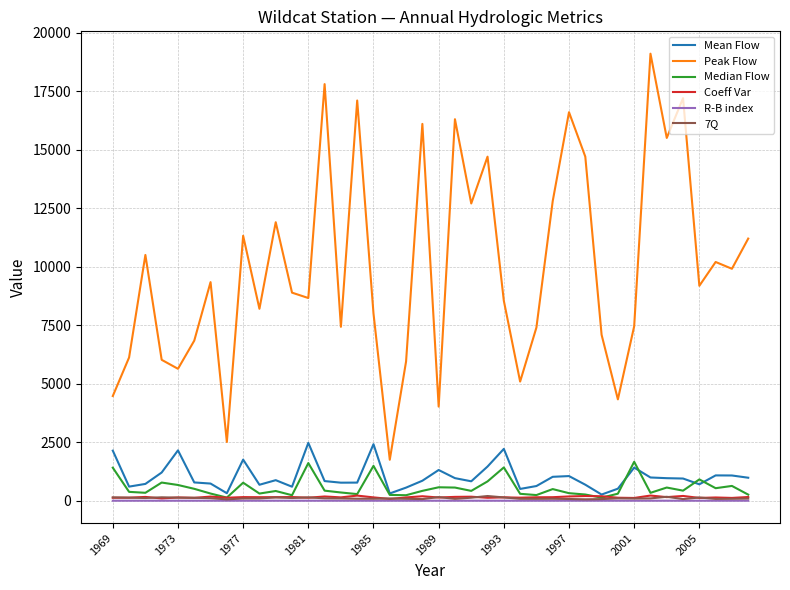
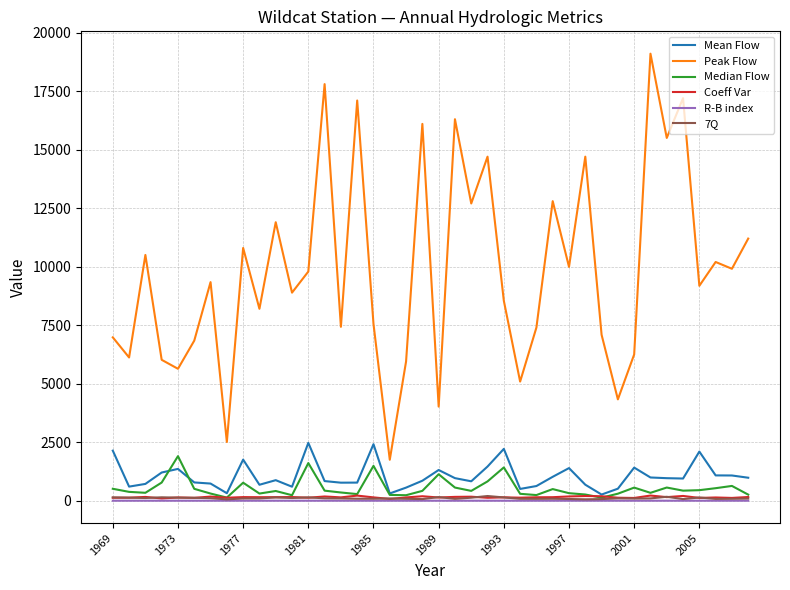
Peak Flow, 1969: 4500 -> 7000
Median Flow, 1969: 1400 -> 500
Mean Flow, 1973: 2200 -> 1400
Median Flow, 1973: 700 -> 1900
Peak Flow, 1977: 11300 -> 10800
Peak Flow, 1981: 8700 -> 9800
Peak Flow, 1985: 8000 -> 7600
Median Flow, 1989: 600 -> 1100
Mean Flow, 1997: 1100 -> 1400
Peak Flow, 1997: 16600 -> 10000
Peak Flow, 2001: 7500 -> 6300
Median Flow, 2001: 1700 -> 600
Mean Flow, 2005: 700 -> 2100
Median Flow, 2005: 900 -> 500
